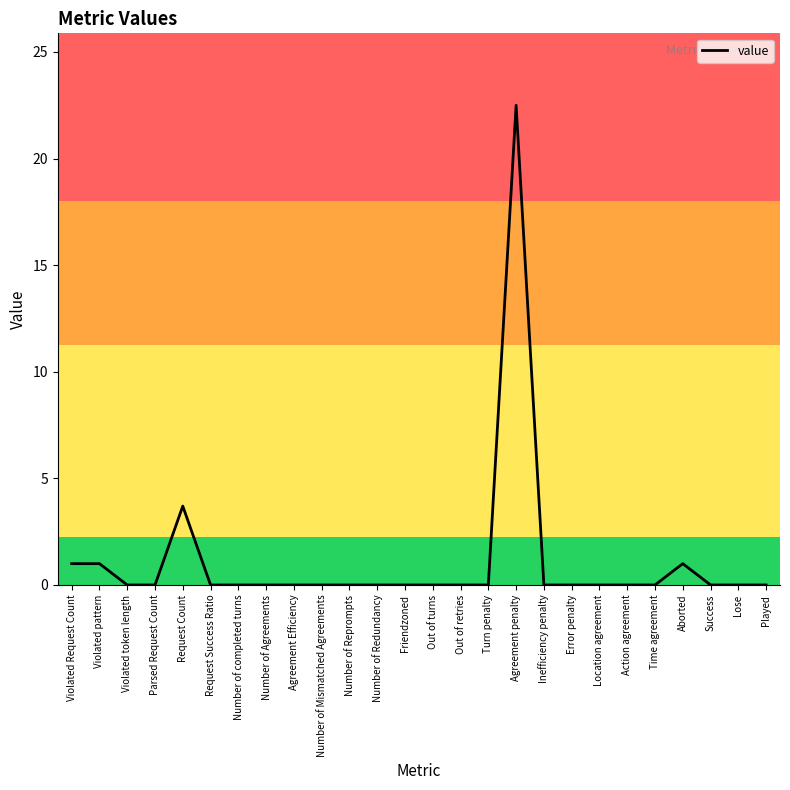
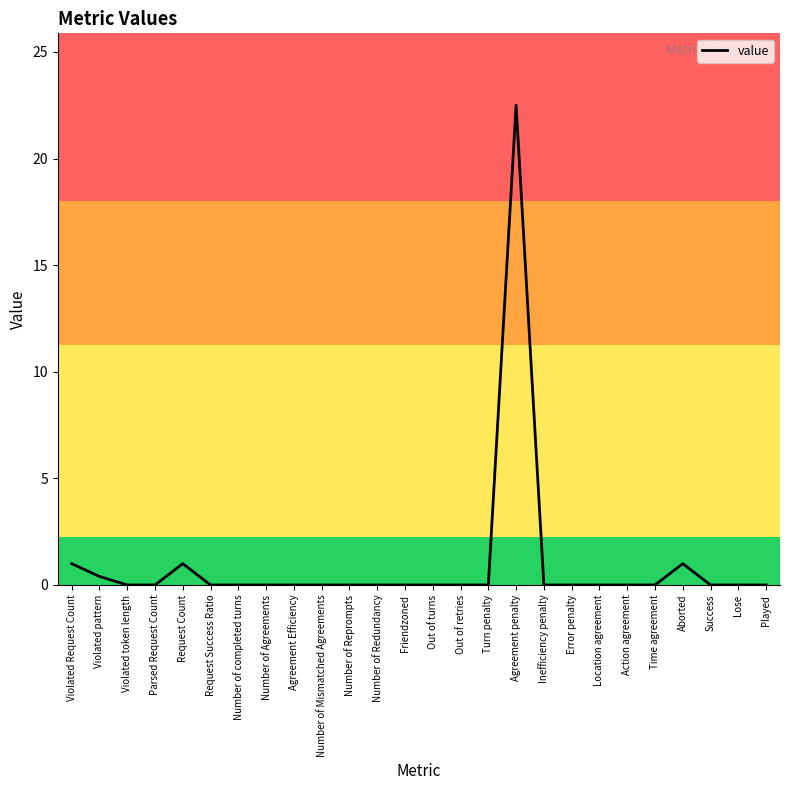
Violated pattern: 1.0 -> 0.4
Request Count: 3.7 -> 1.0
